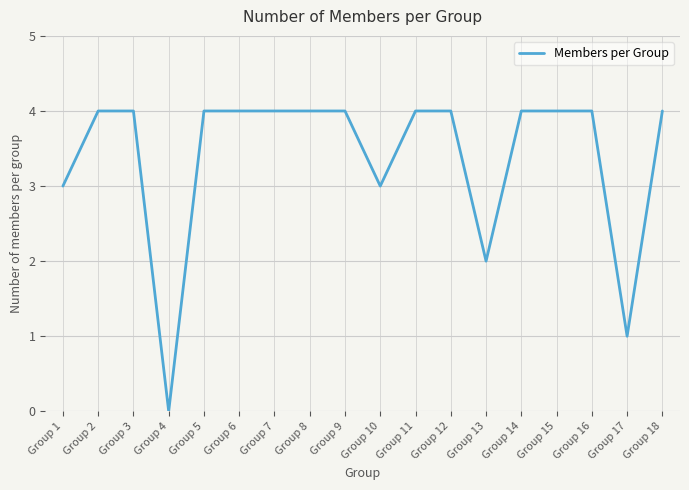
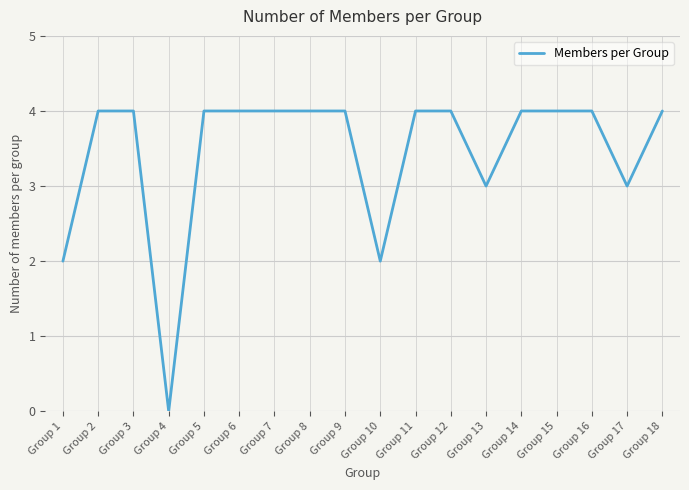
Group 1: 3 -> 2
Group 10: 3 -> 2
Group 13: 2 -> 3
Group 17: 1 -> 3
